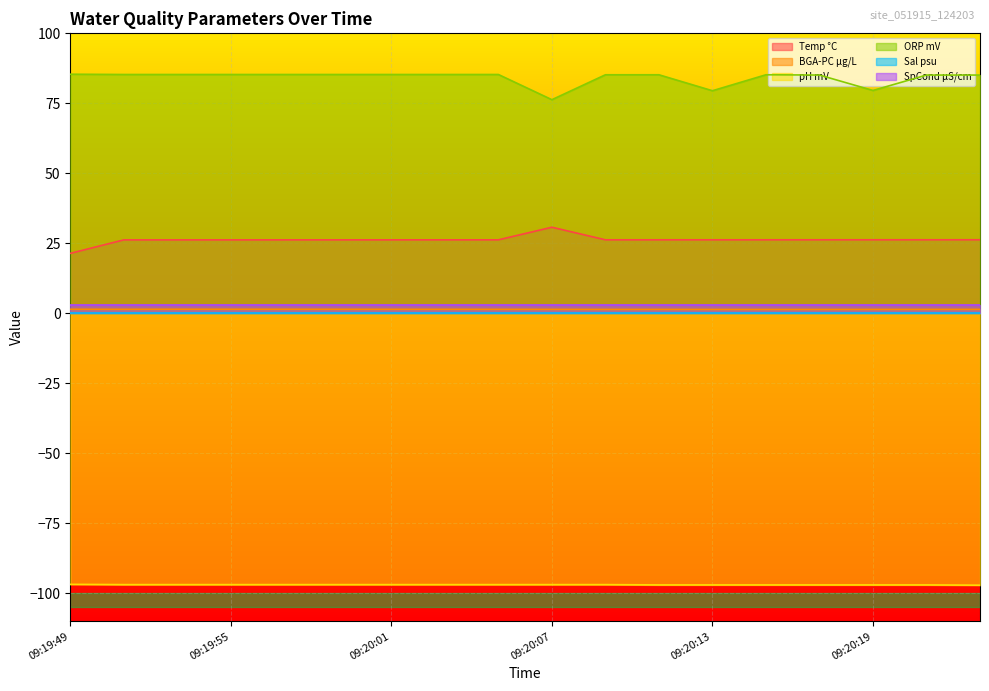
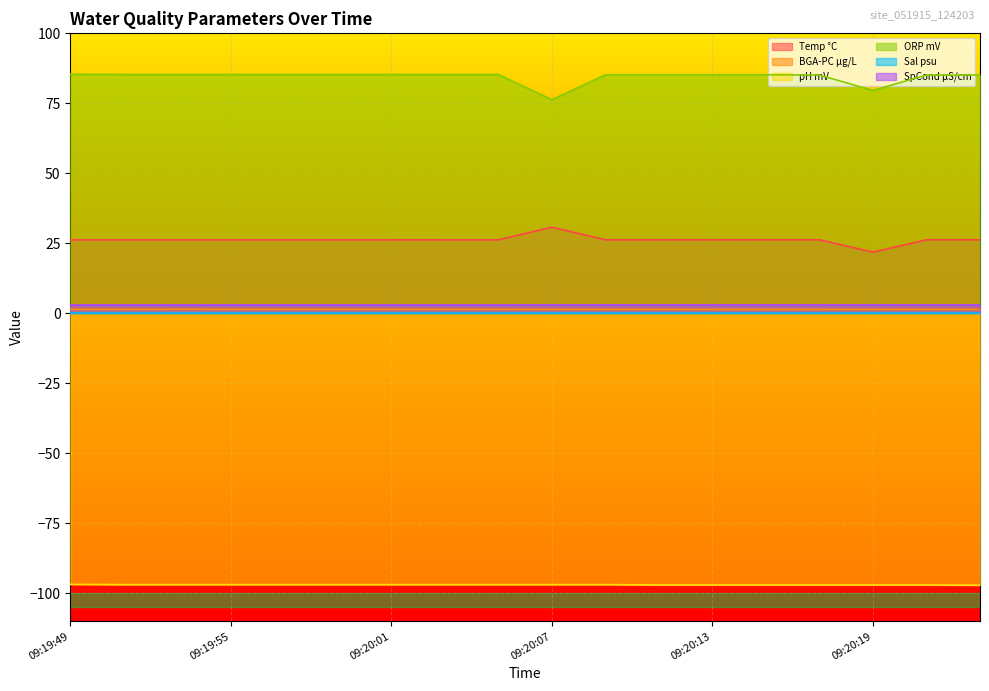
Temp °C, 09:19:49: 21 -> 26
ORP mV, 09:20:13: 80 -> 85
Temp °C, 09:20:19: 26 -> 22
